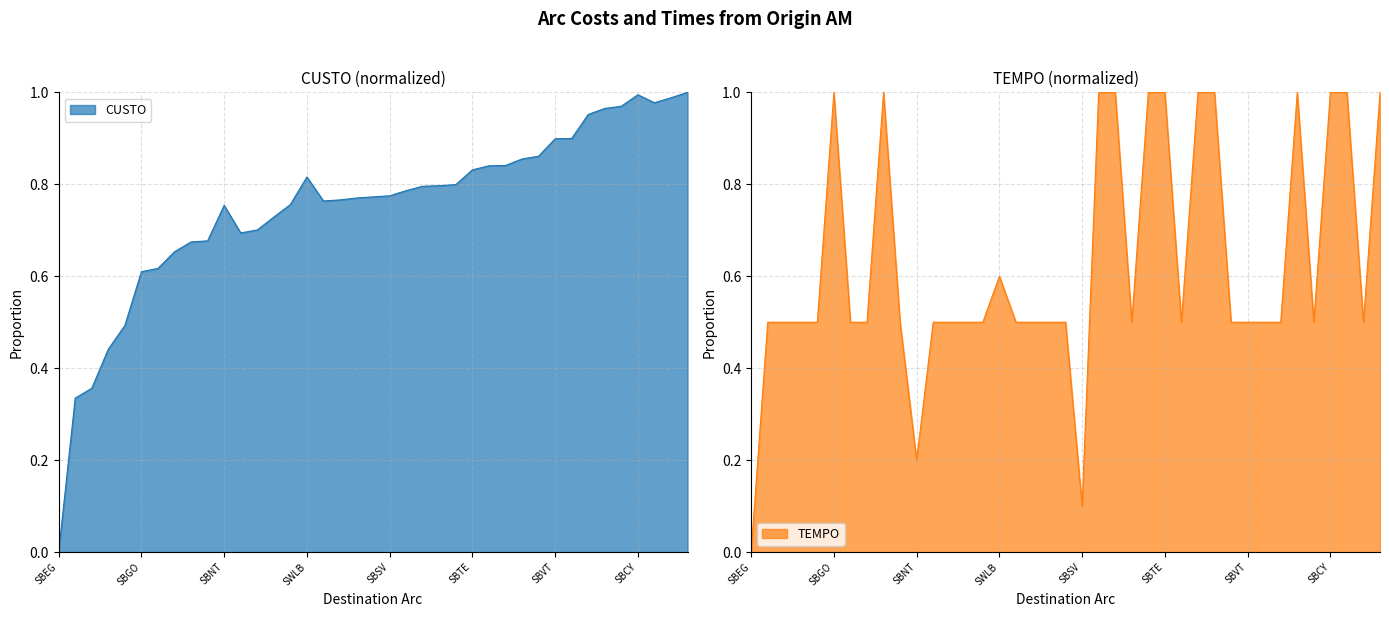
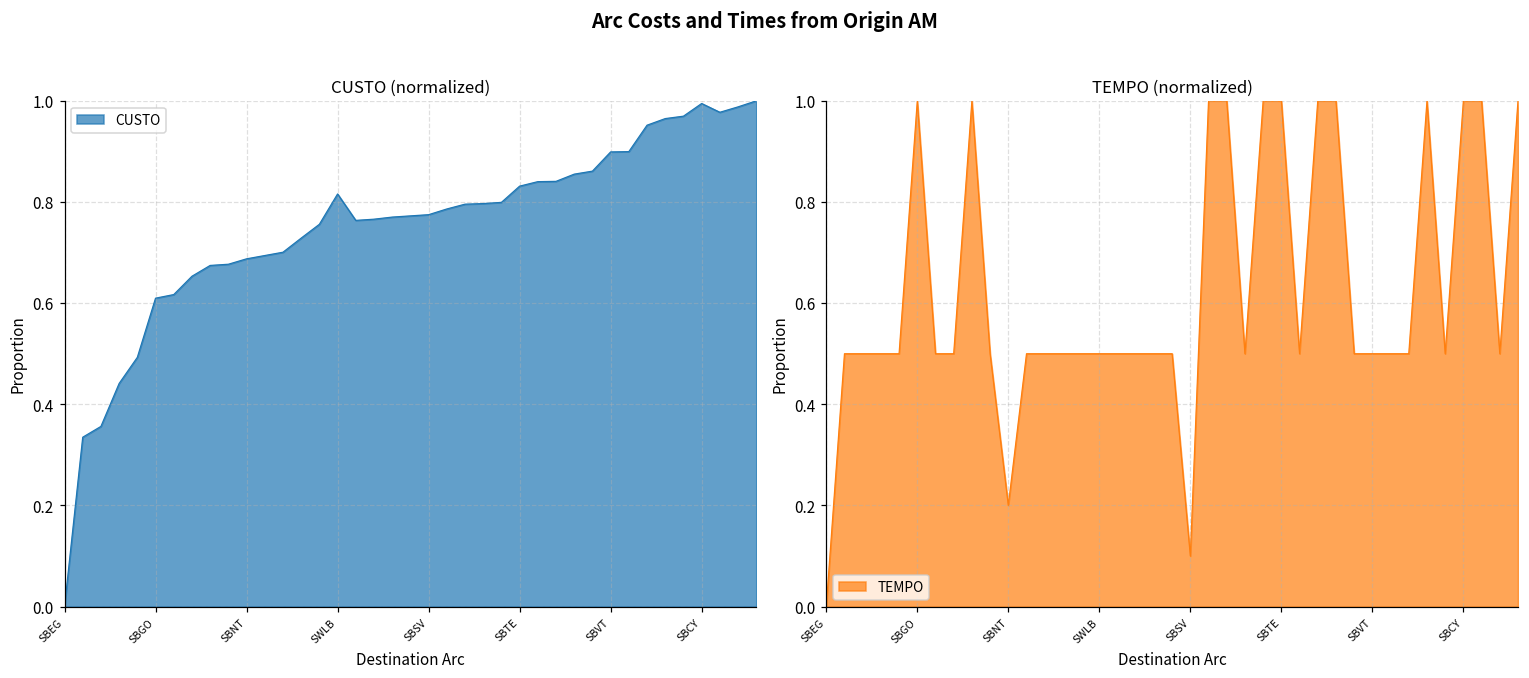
CUSTO (normalized), SBNT: 0.75 -> 0.69
TEMPO (normalized), SWLB: 0.6 -> 0.5
